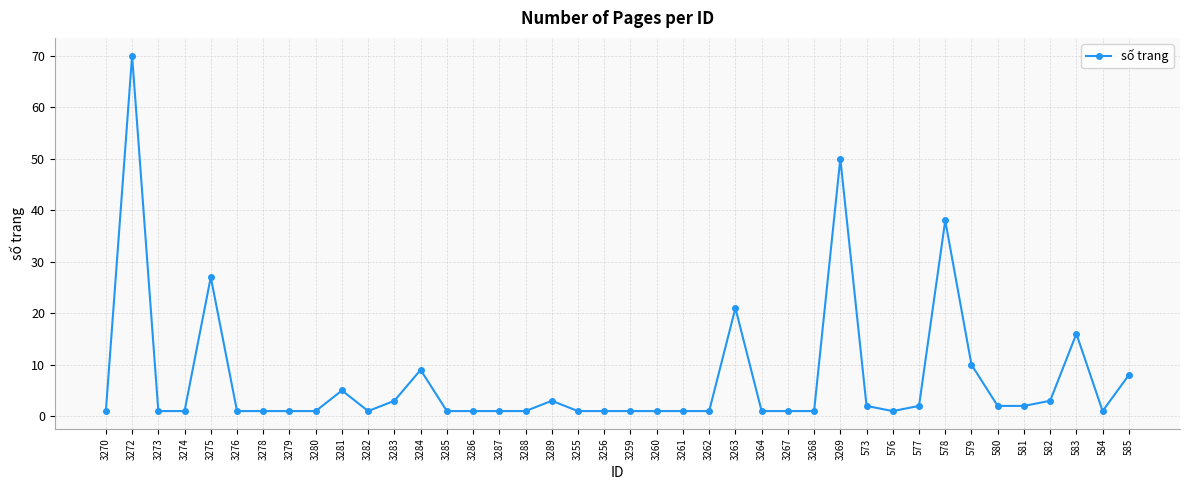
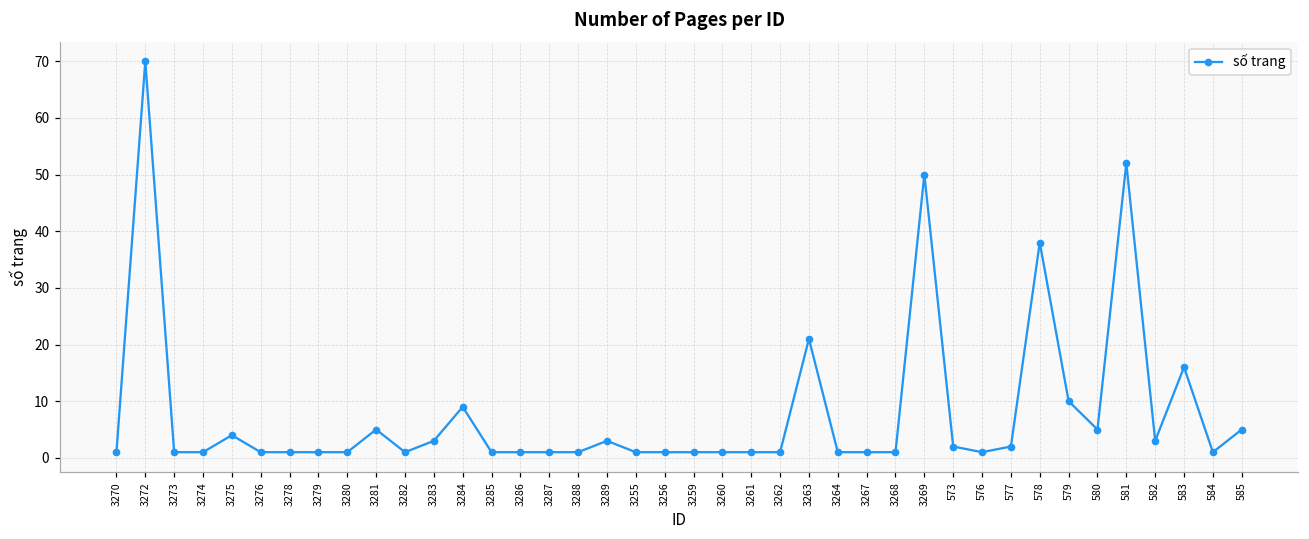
3275: 27 -> 4
580: 2 -> 5
581: 2 -> 52
585: 8 -> 5
